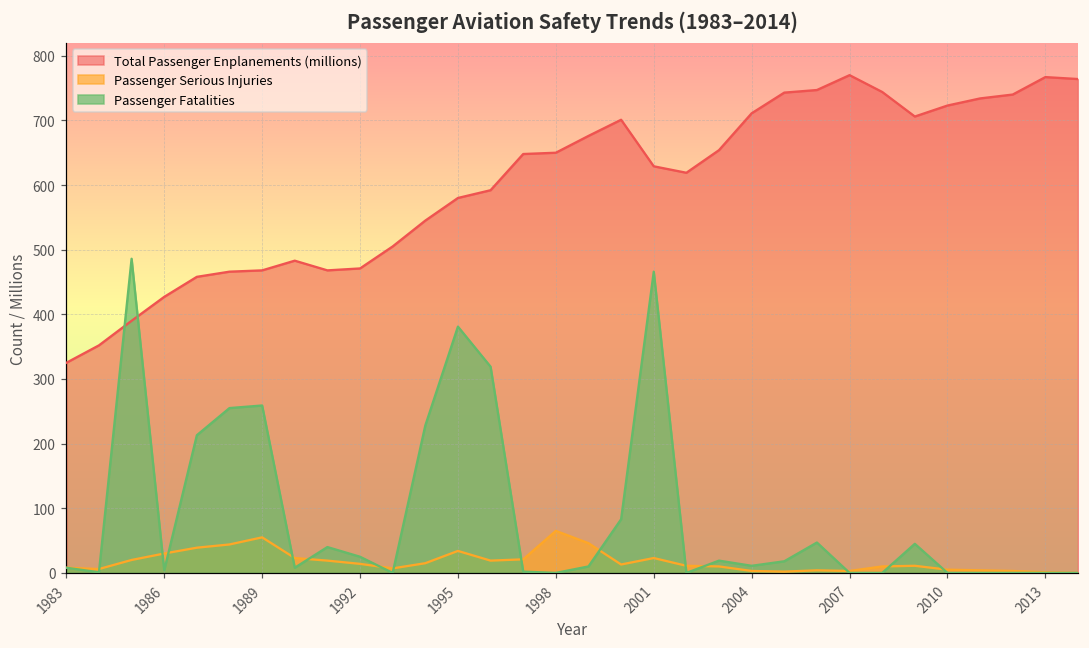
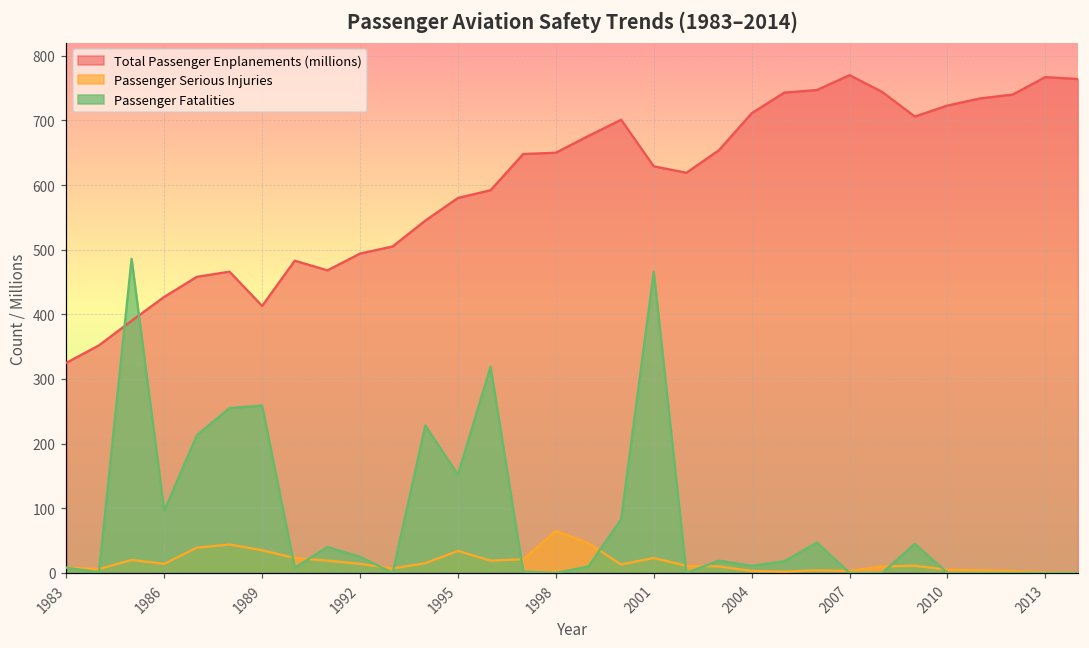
Passenger Serious Injuries, 1986: 30 -> 10
Passenger Fatalities, 1986: 0 -> 100
Total Passenger Enplanements (millions), 1989: 470 -> 410
Passenger Serious Injuries, 1989: 60 -> 40
Total Passenger Enplanements (millions), 1992: 470 -> 490
Passenger Fatalities, 1995: 380 -> 150
